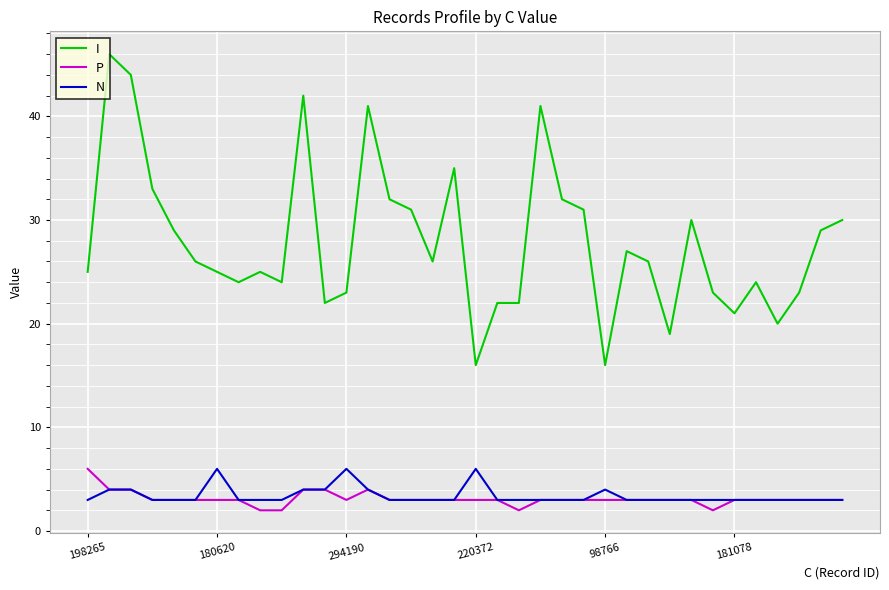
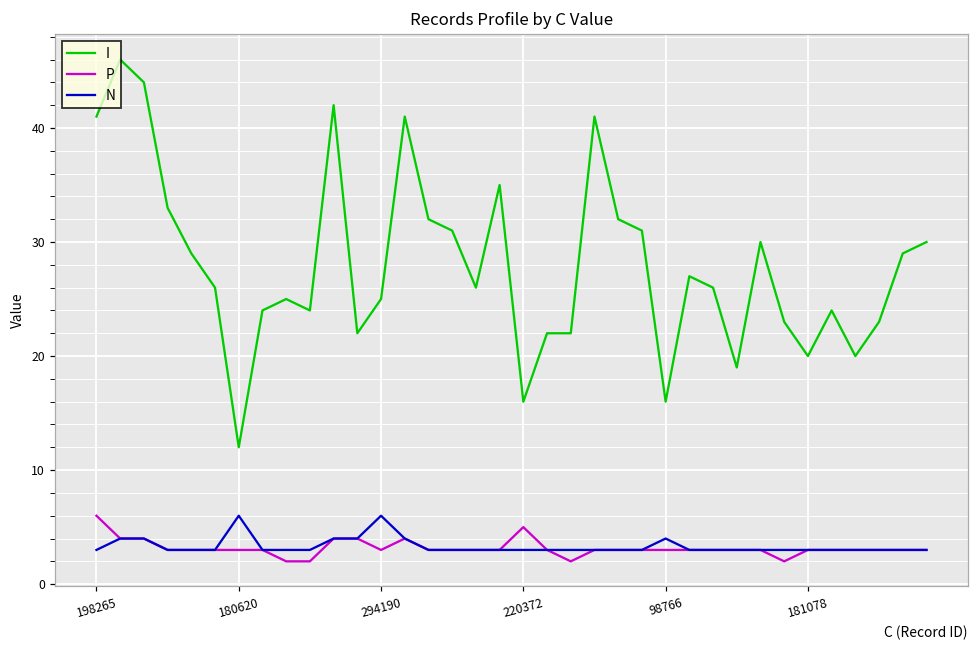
I, 198265: 25 -> 41
I, 180620: 25 -> 12
I, 294190: 23 -> 25
P, 220372: 3 -> 5
N, 220372: 6 -> 3
I, 181078: 21 -> 20
